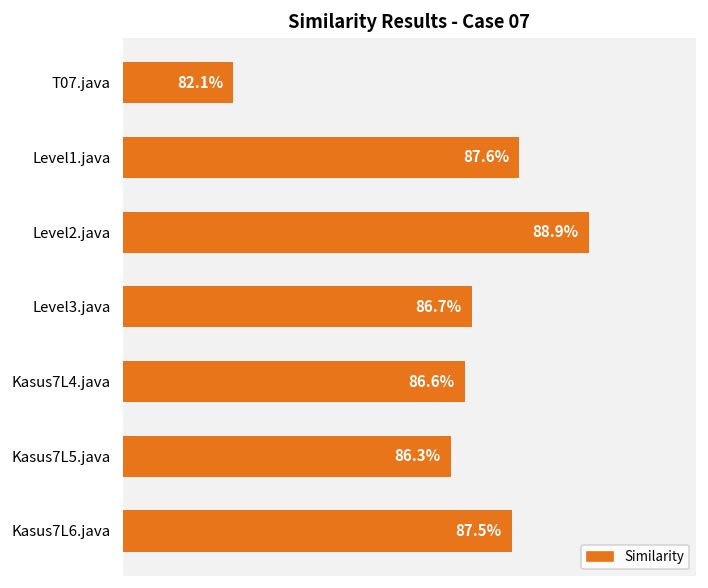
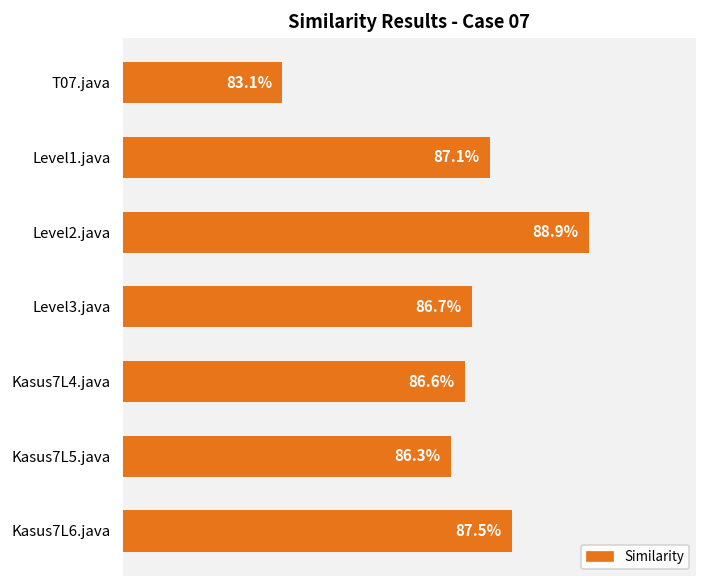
T07.java: 82.1% -> 83.1%
Level1.java: 87.6% -> 87.1%
